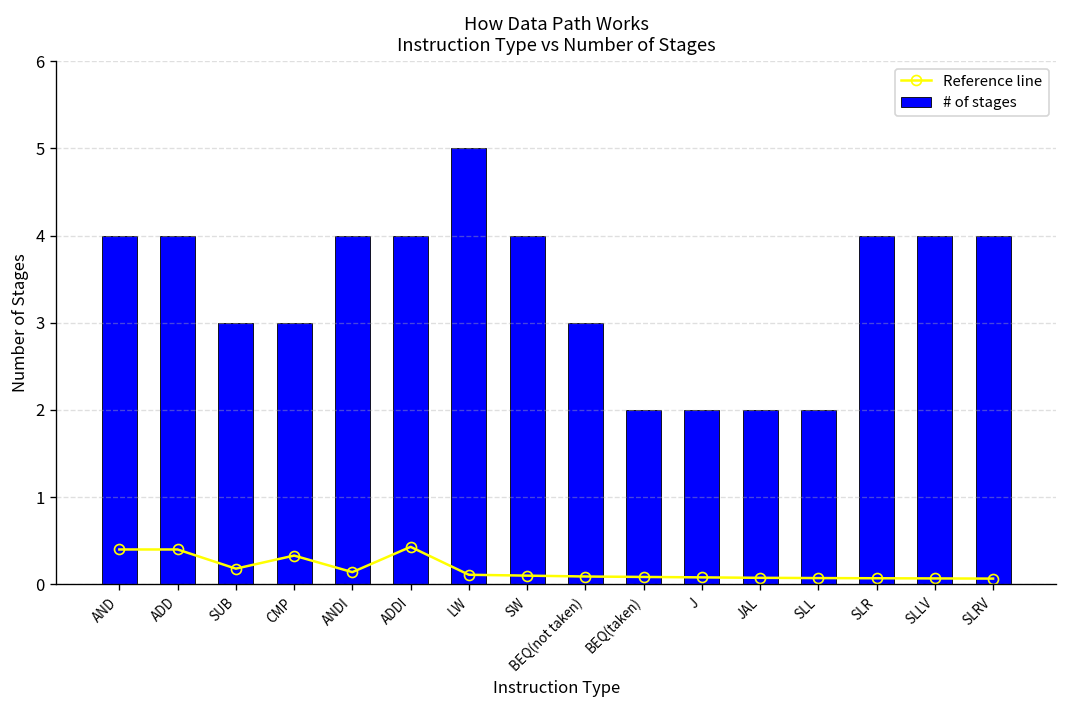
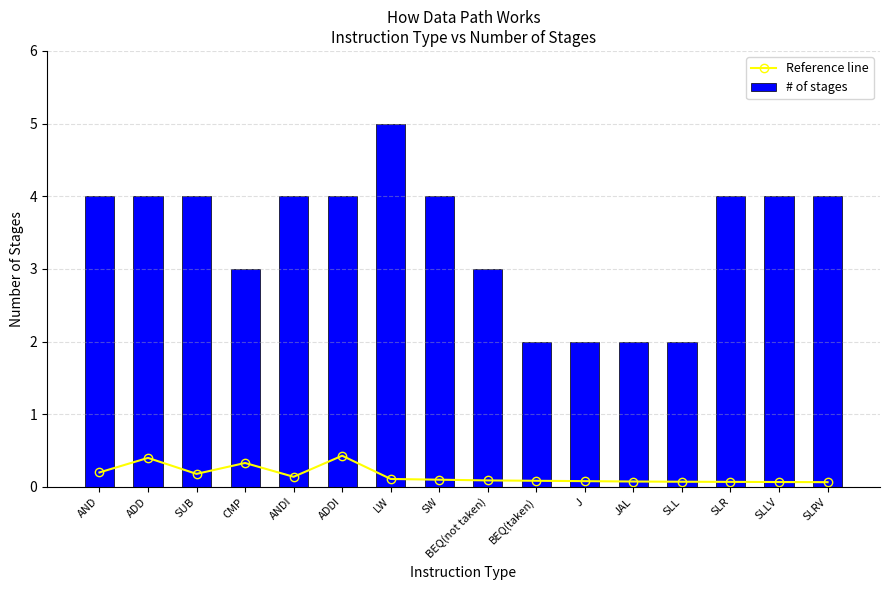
Reference line, AND: 0.4 -> 0.2
# of stages, SUB: 3 -> 4
